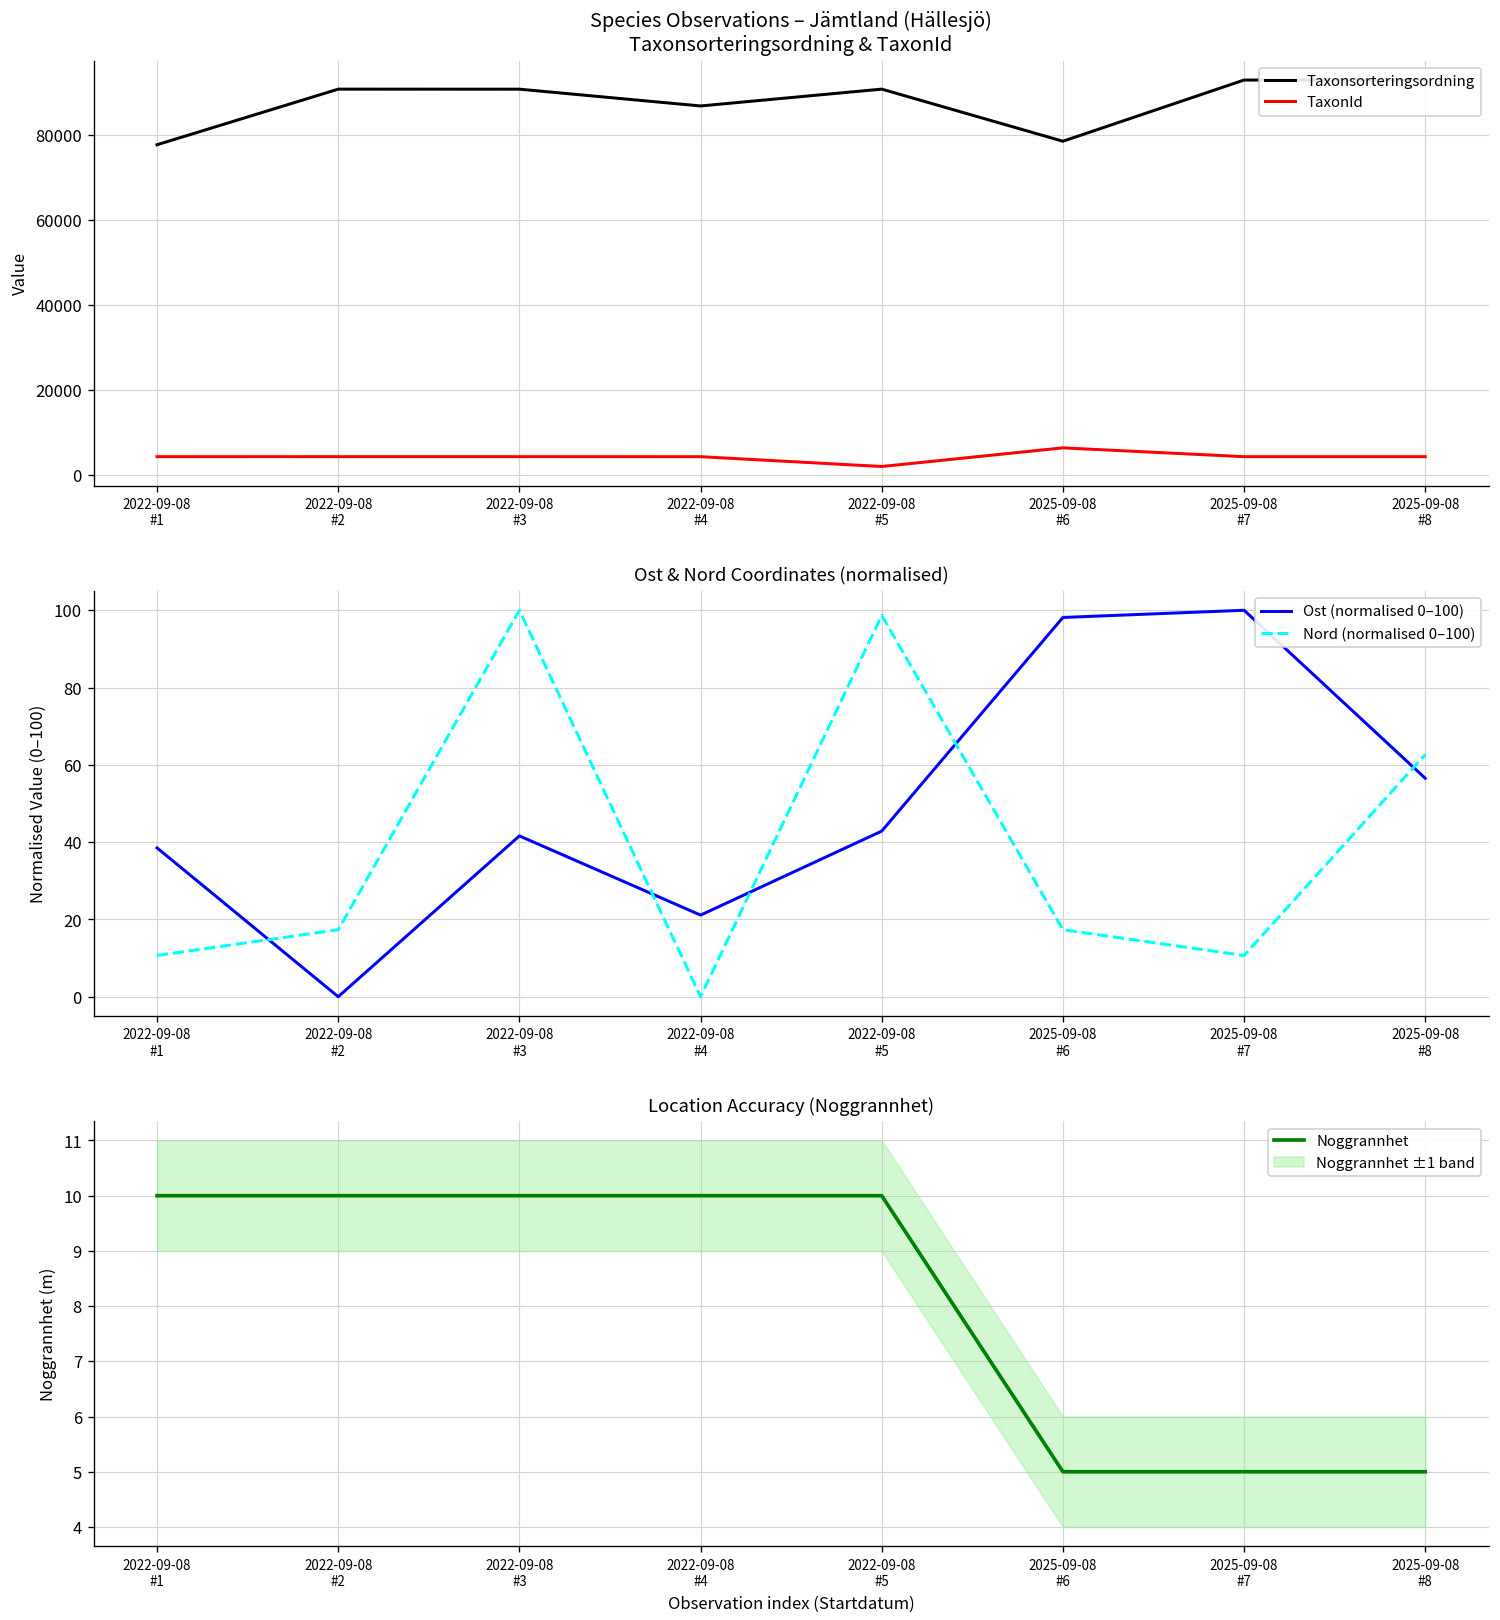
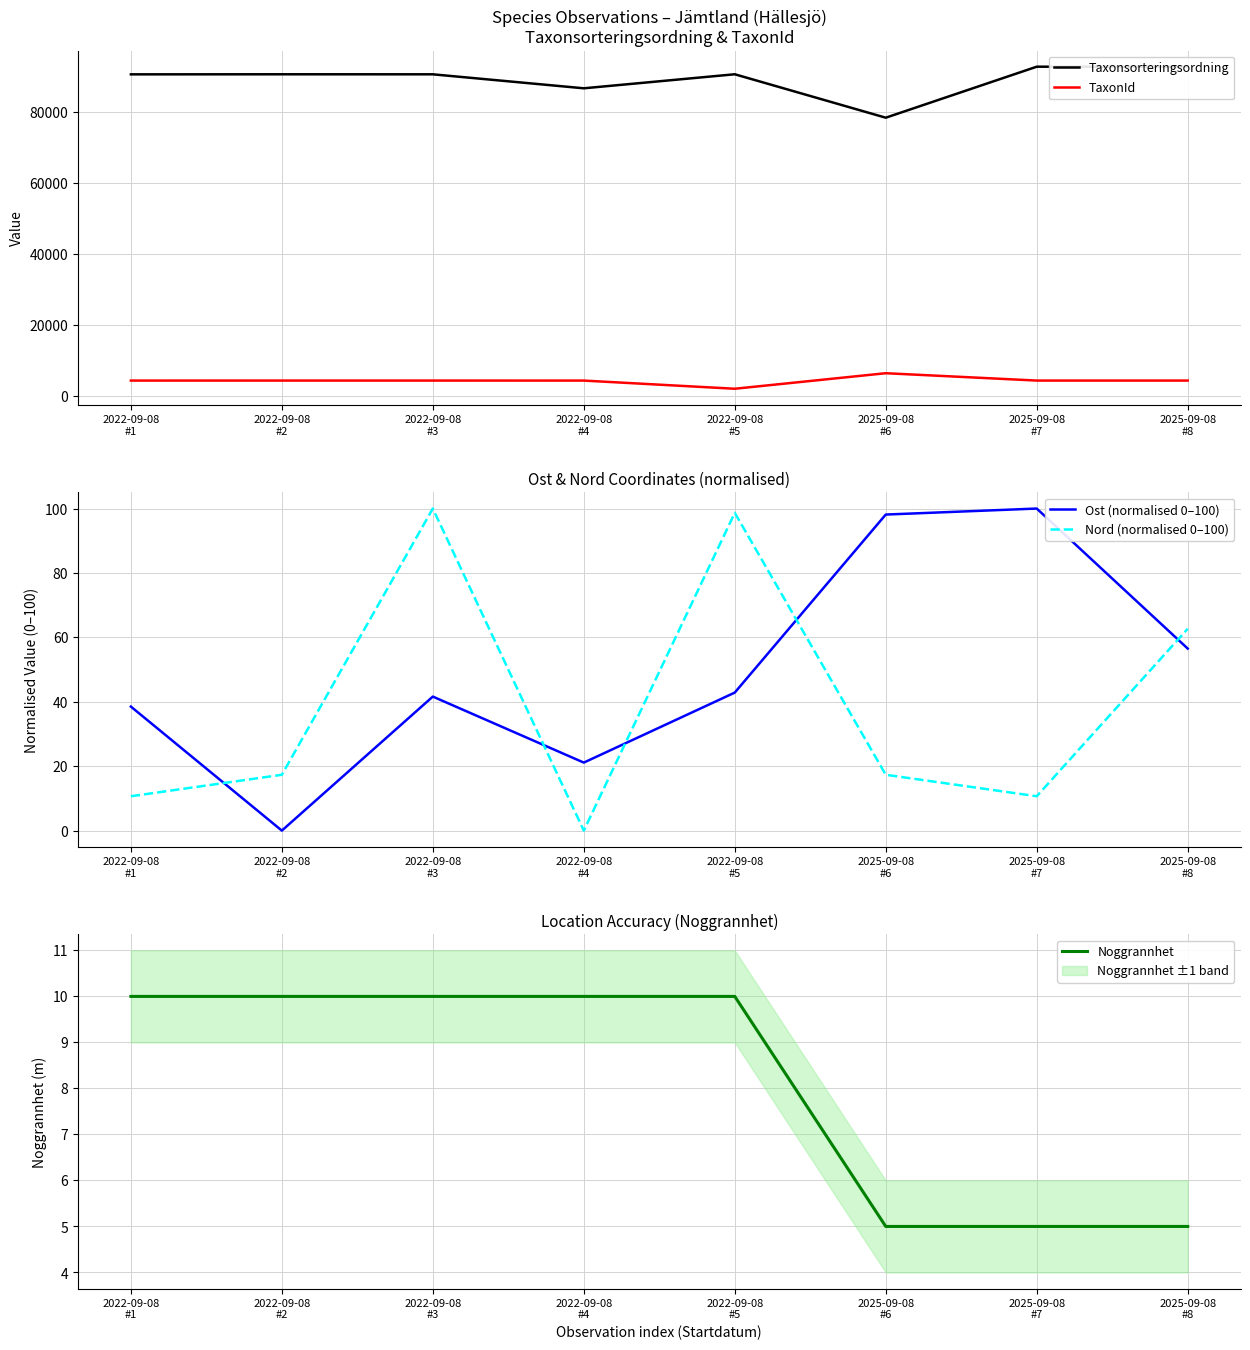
Species Observations – Jämtland (Hällesjö) Taxonsorteringsordning & TaxonId, Taxonsorteringsordning, 2022-09-08 #1: 78000 -> 91000
